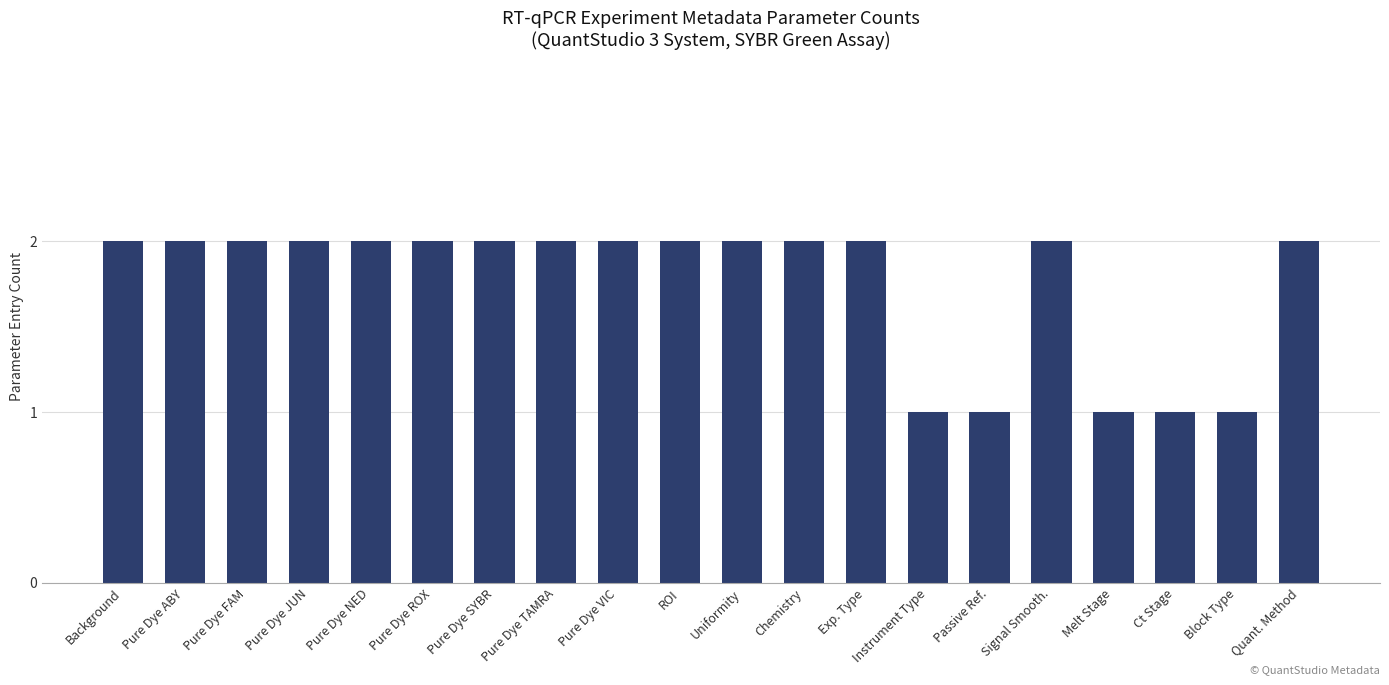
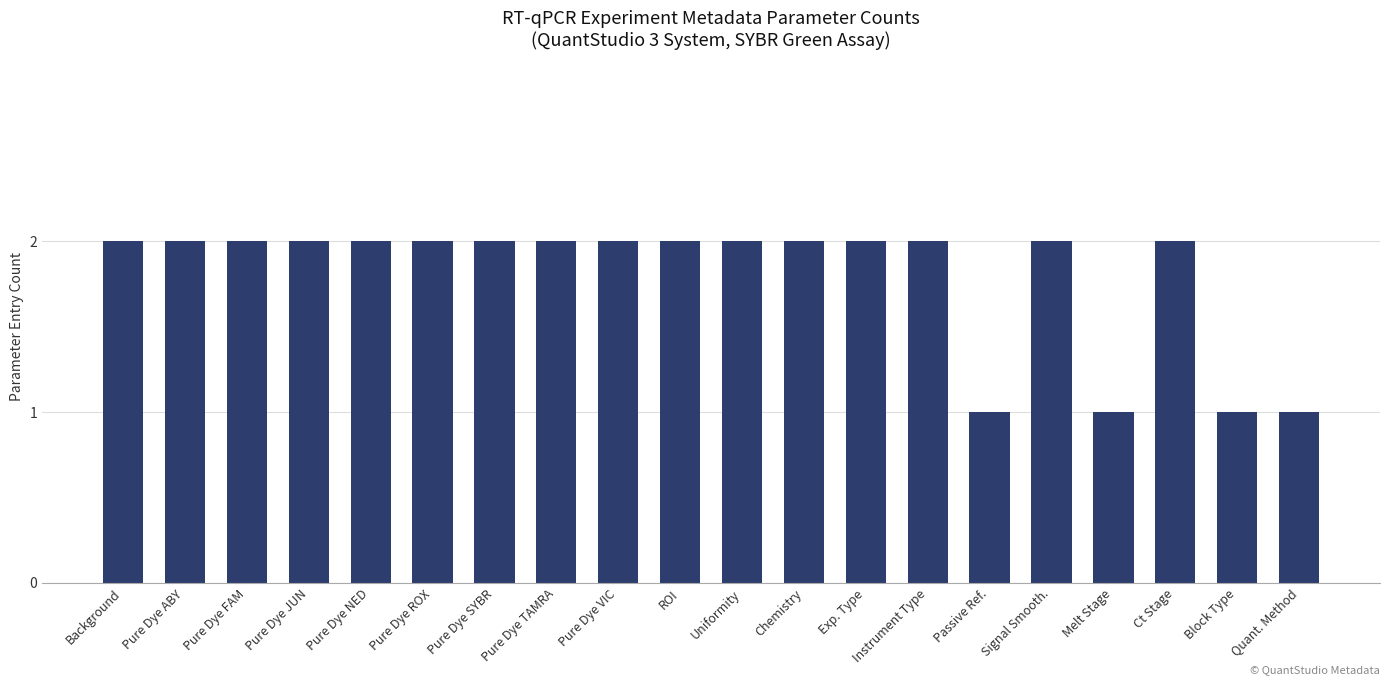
Instrument Type: 1 -> 2
Ct Stage: 1 -> 2
Quant. Method: 2 -> 1
